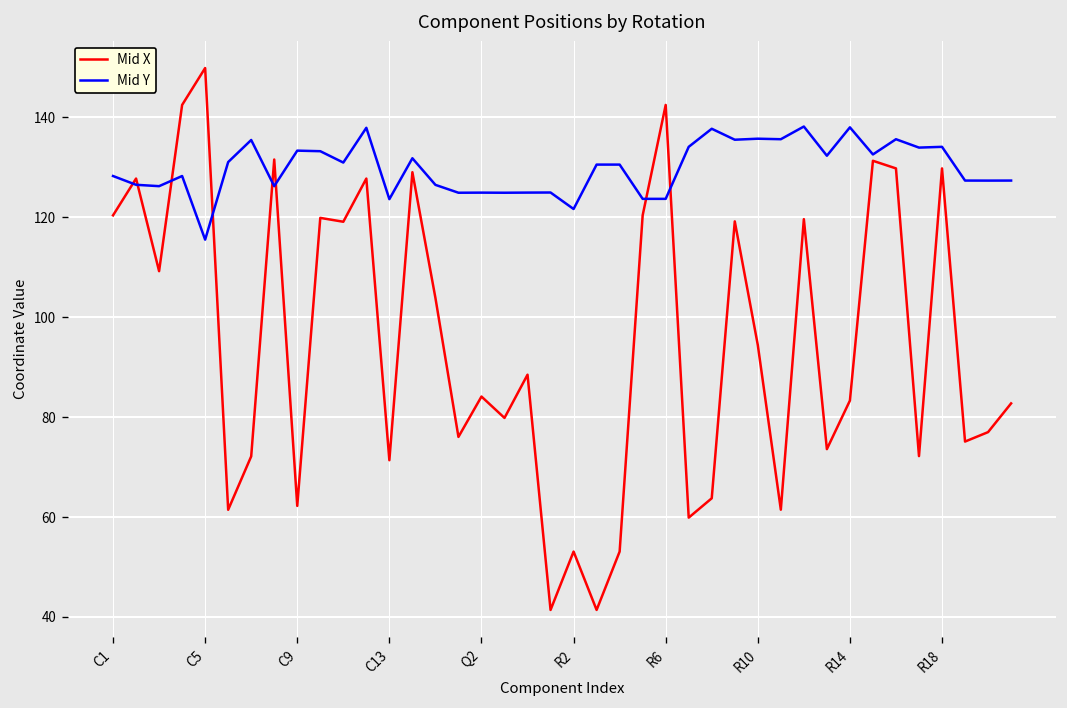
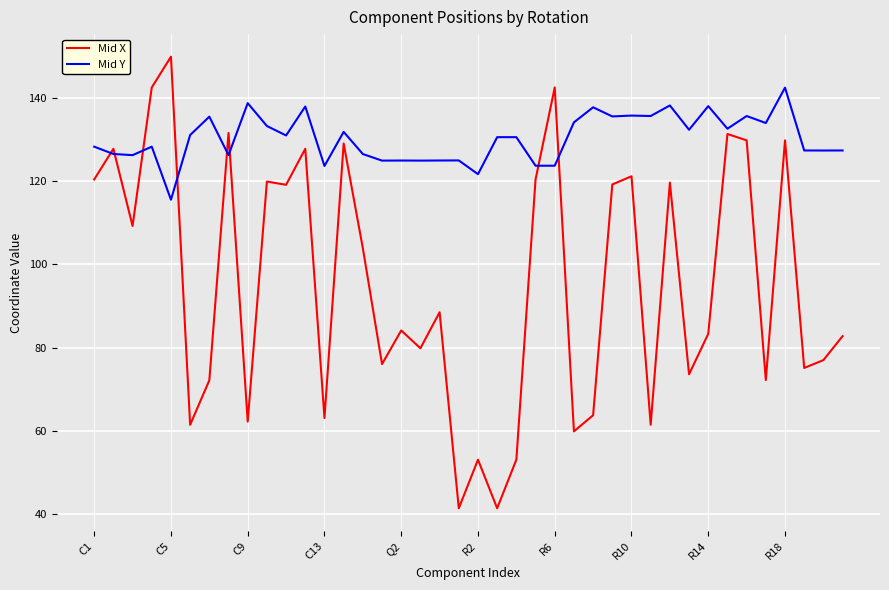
Mid Y, C9: 133 -> 139
Mid X, C13: 71 -> 63
Mid X, R10: 94 -> 121
Mid Y, R18: 134 -> 142
